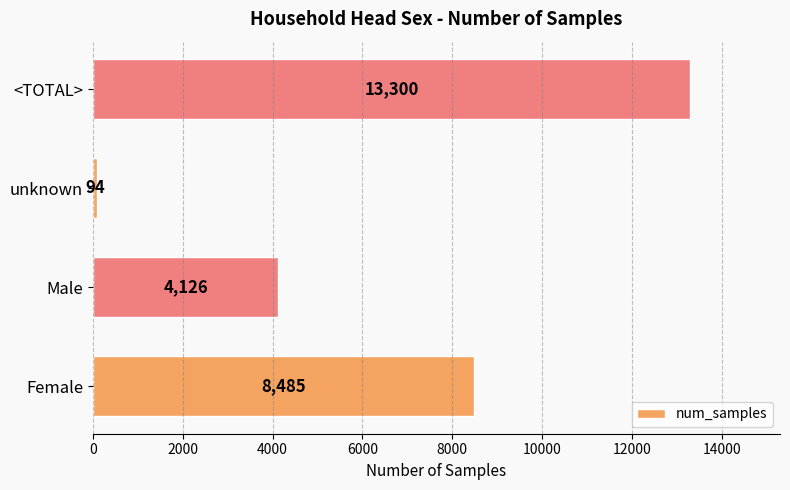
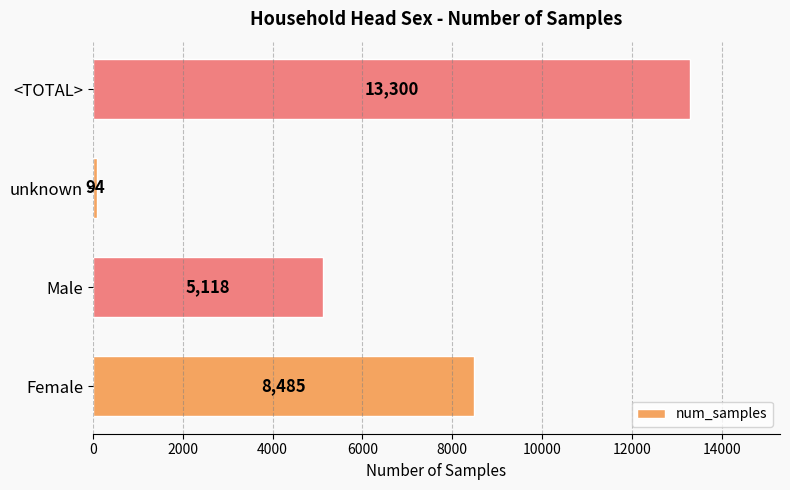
Male: 4,126 -> 5,118
